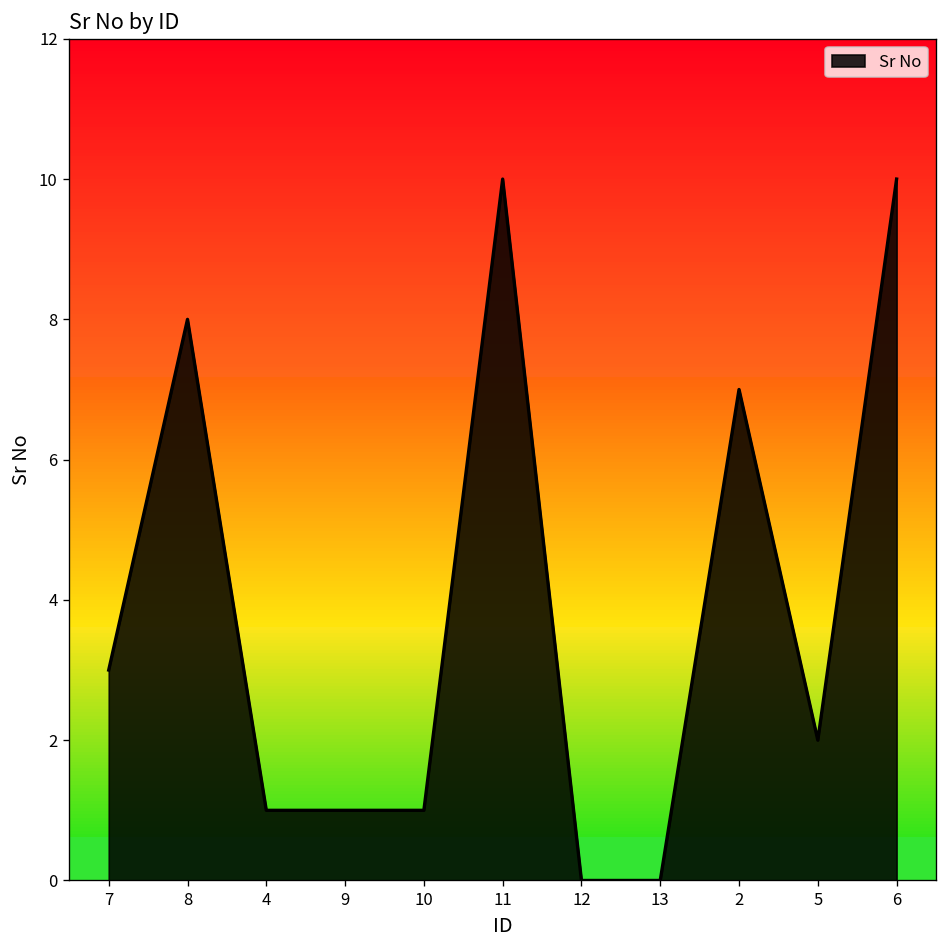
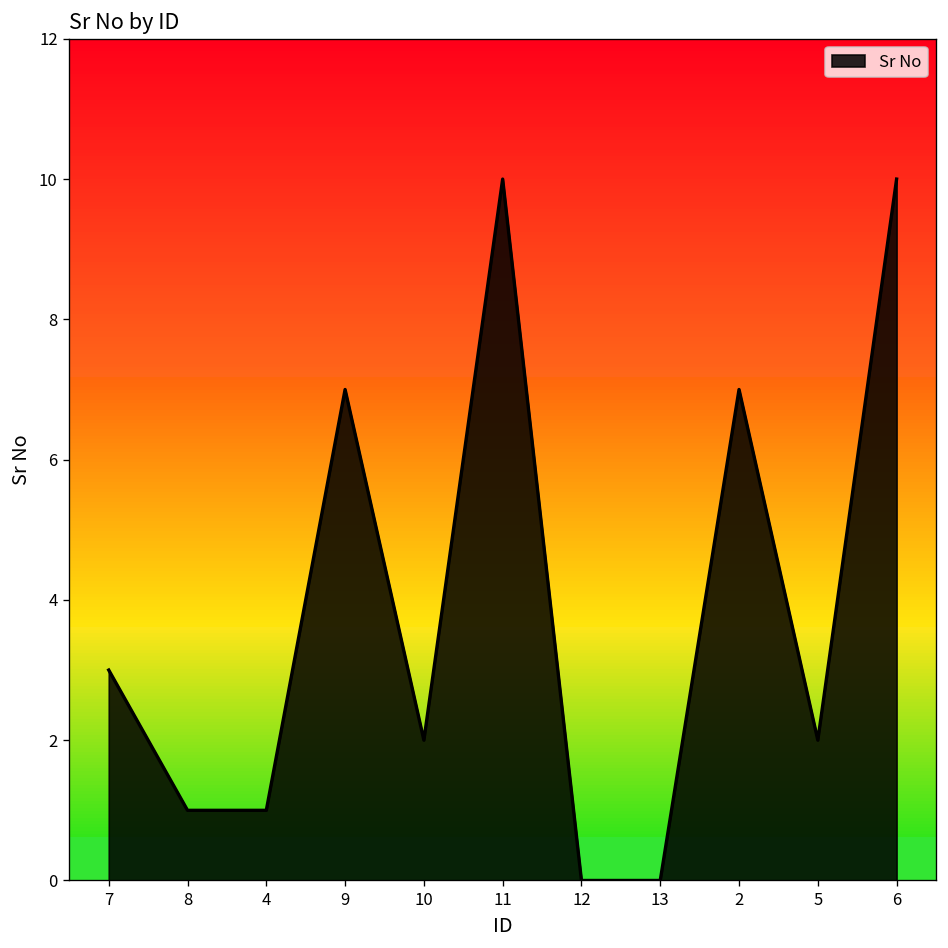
8: 8 -> 1
9: 1 -> 7
10: 1 -> 2
